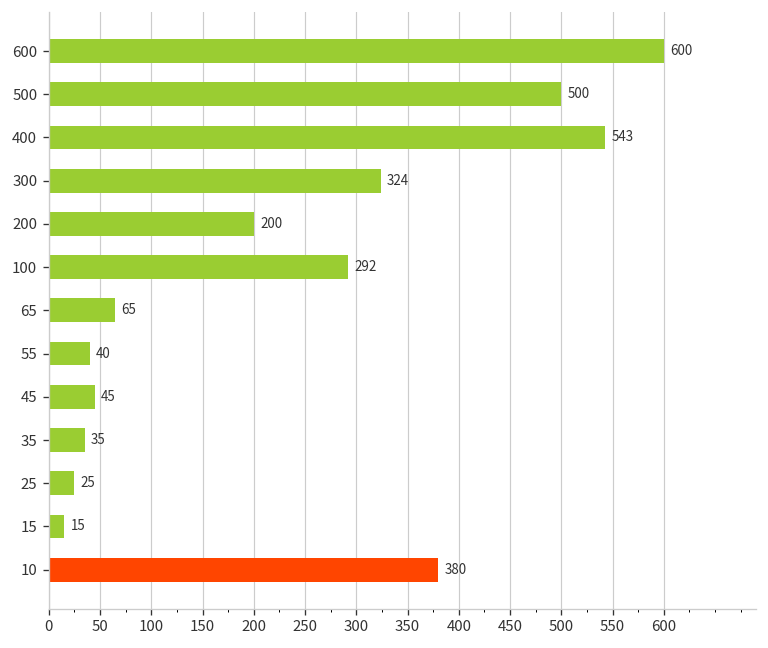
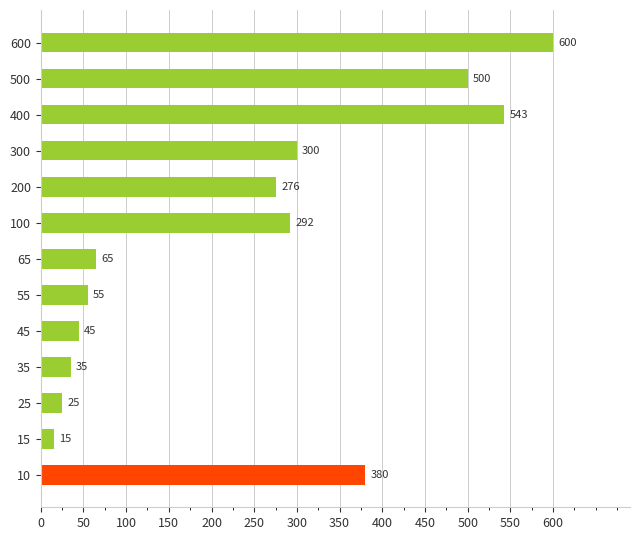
300: 324 -> 300
200: 200 -> 276
55: 40 -> 55
